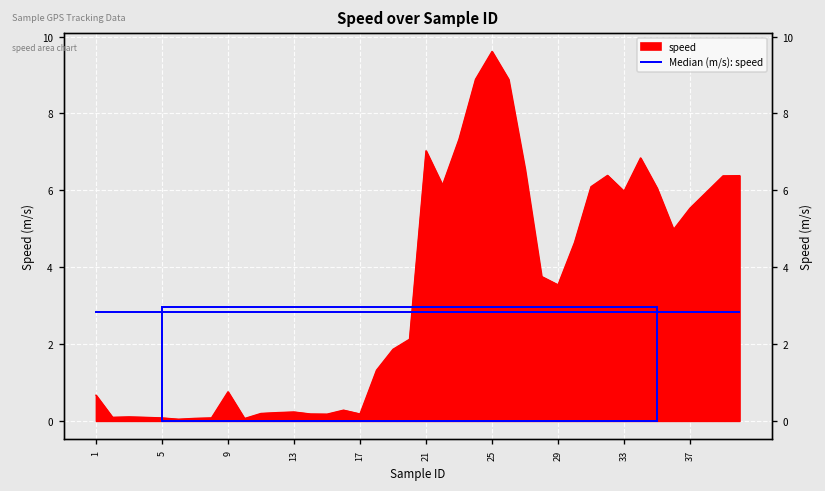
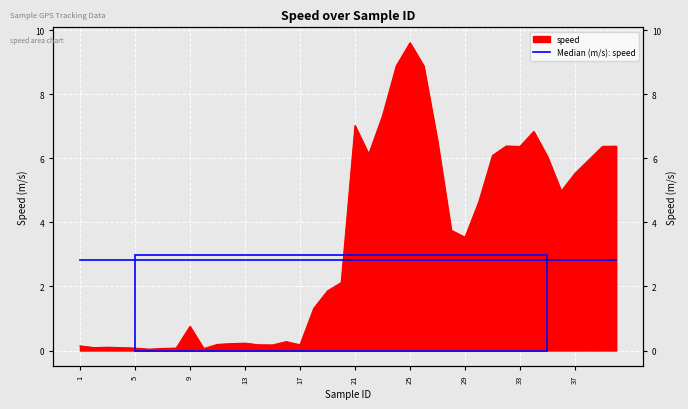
speed, 1: 0.7 -> 0.1
speed, 33: 6.0 -> 6.4
